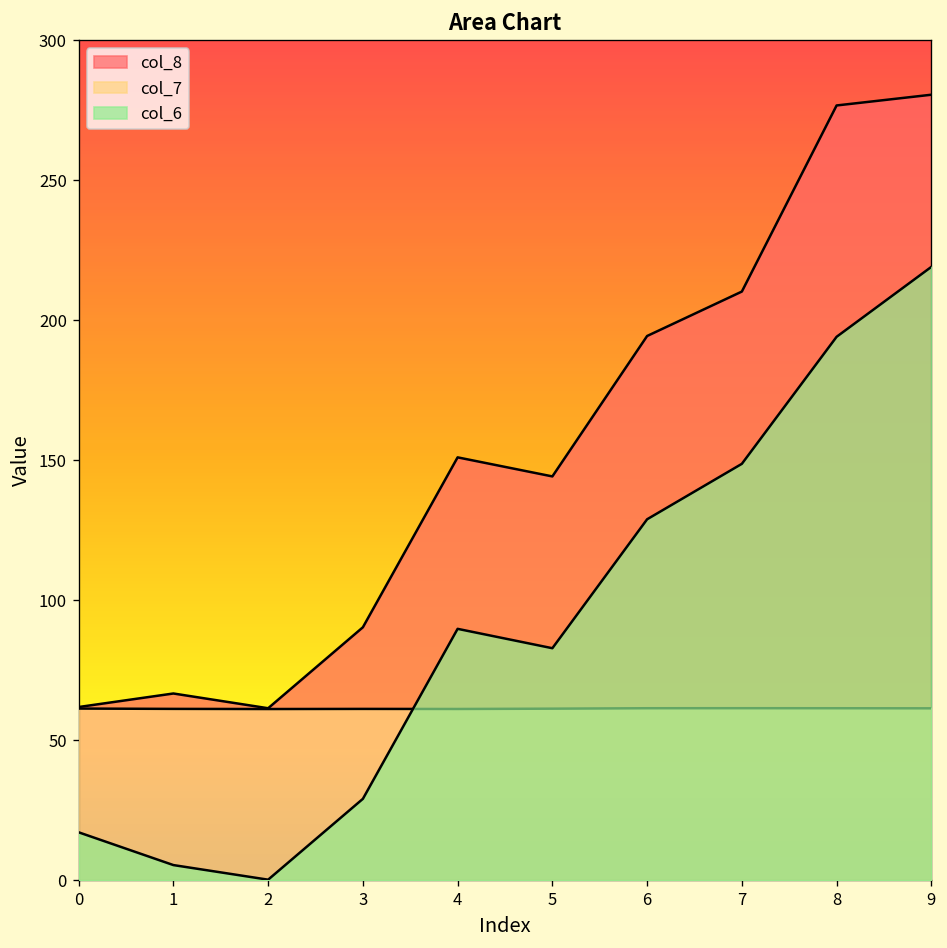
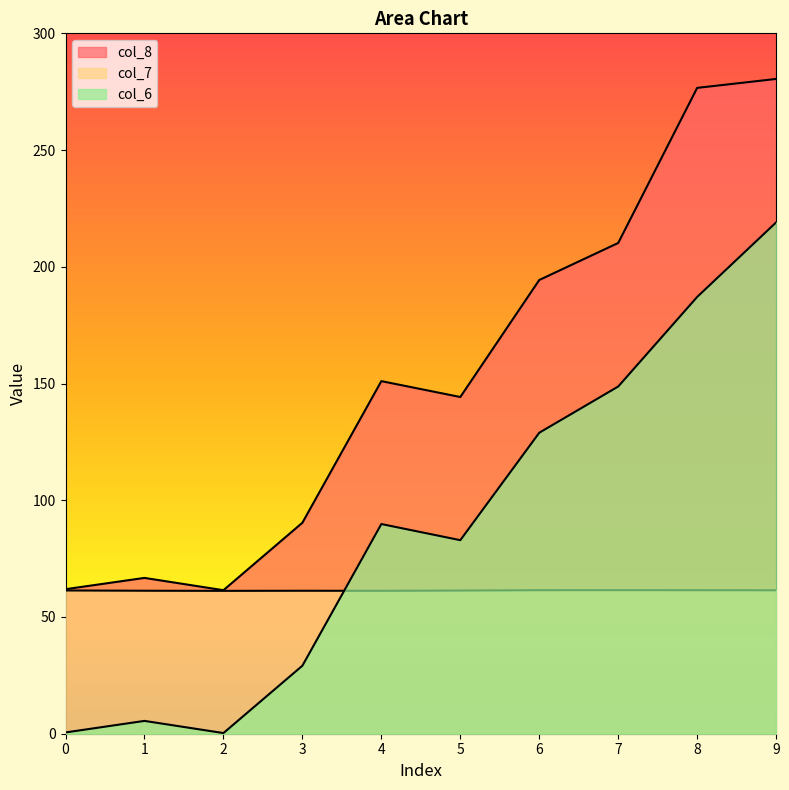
col_6, 0: 17 -> 1
col_6, 8: 194 -> 187
